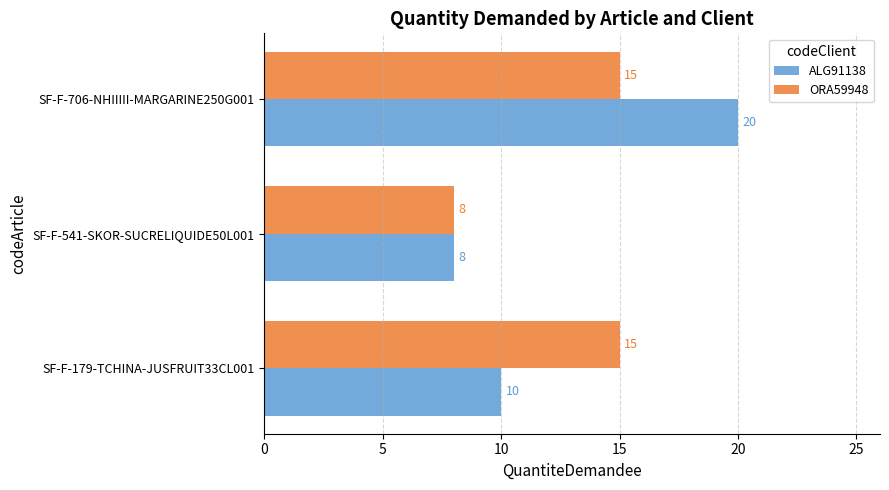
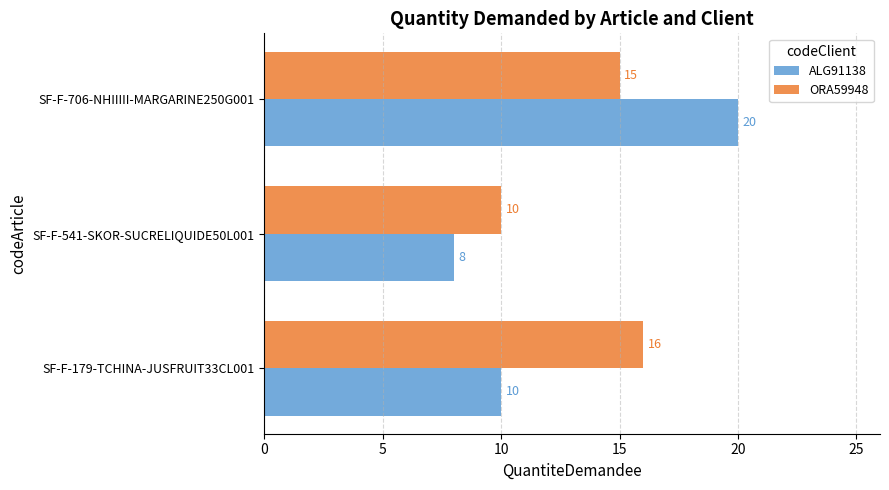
ORA59948, SF-F-541-SKOR-SUCRELIQUIDE50L001: 8 -> 10
ORA59948, SF-F-179-TCHINA-JUSFRUIT33CL001: 15 -> 16
